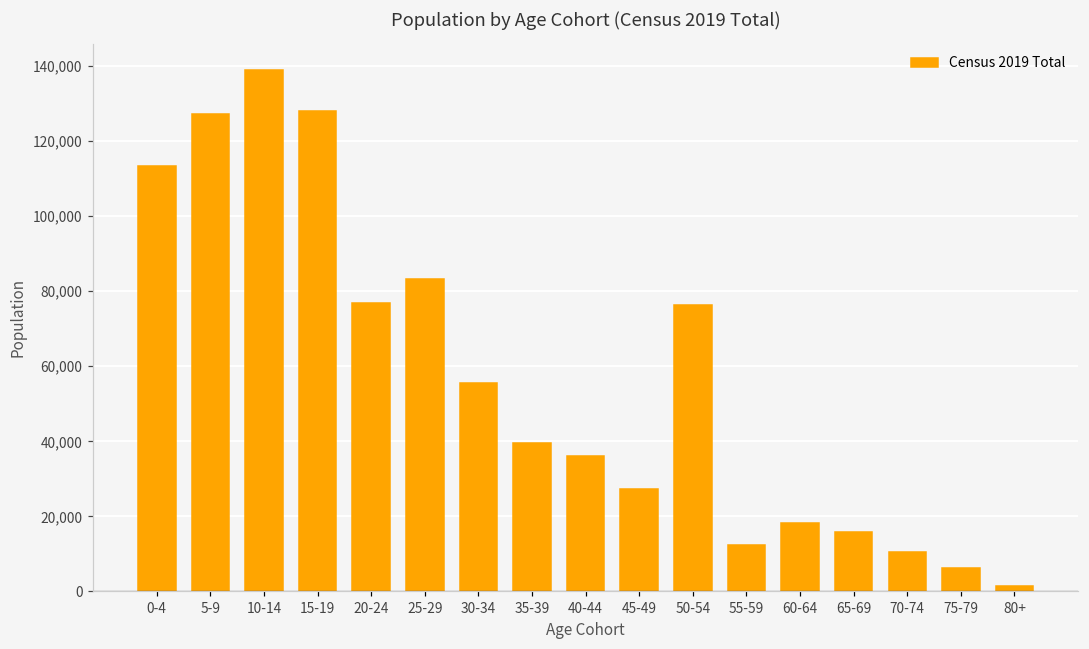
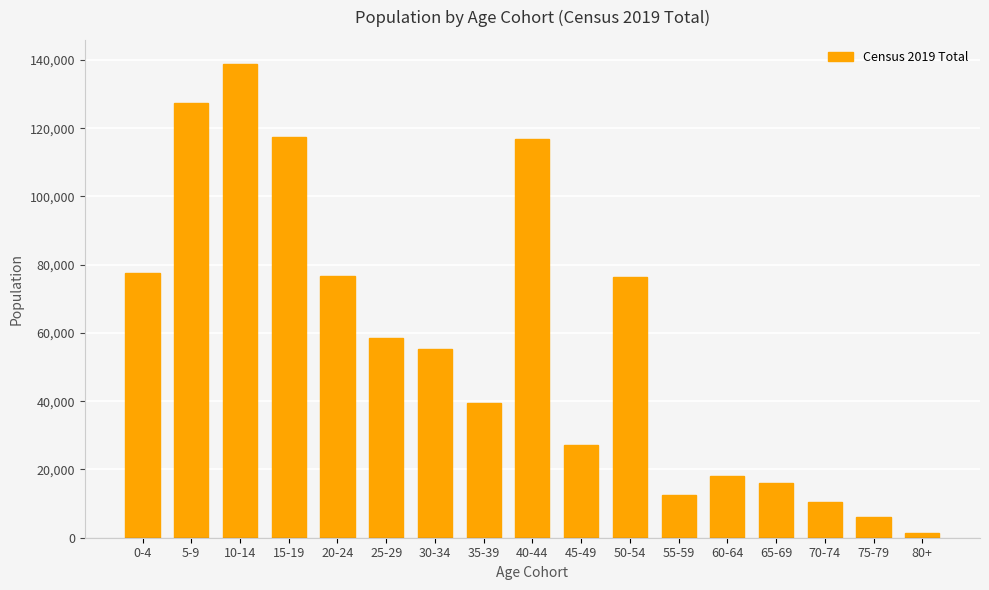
0-4: 113,000 -> 78,000
15-19: 128,000 -> 117,000
25-29: 83,000 -> 59,000
40-44: 36,000 -> 117,000
